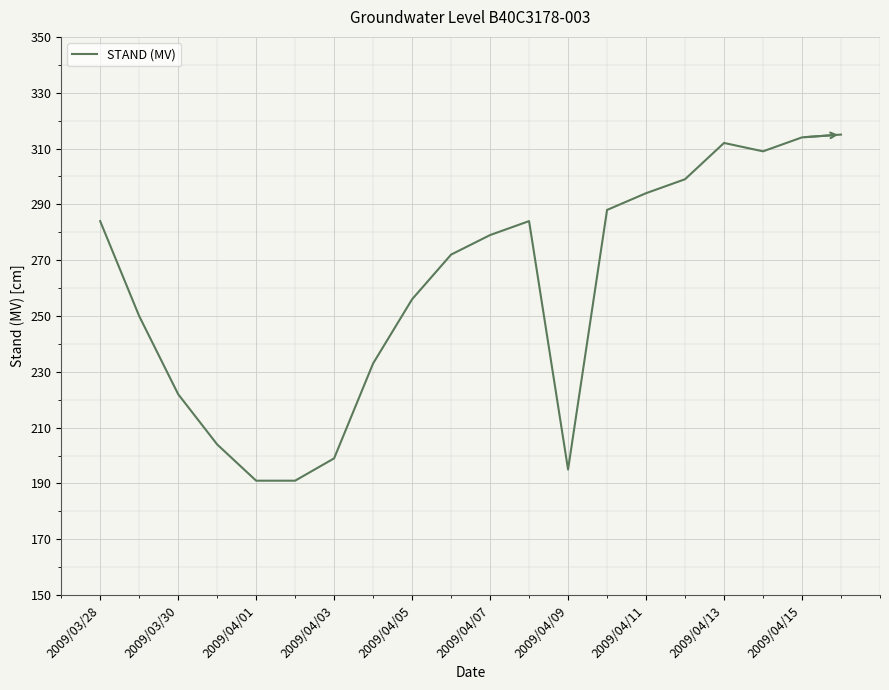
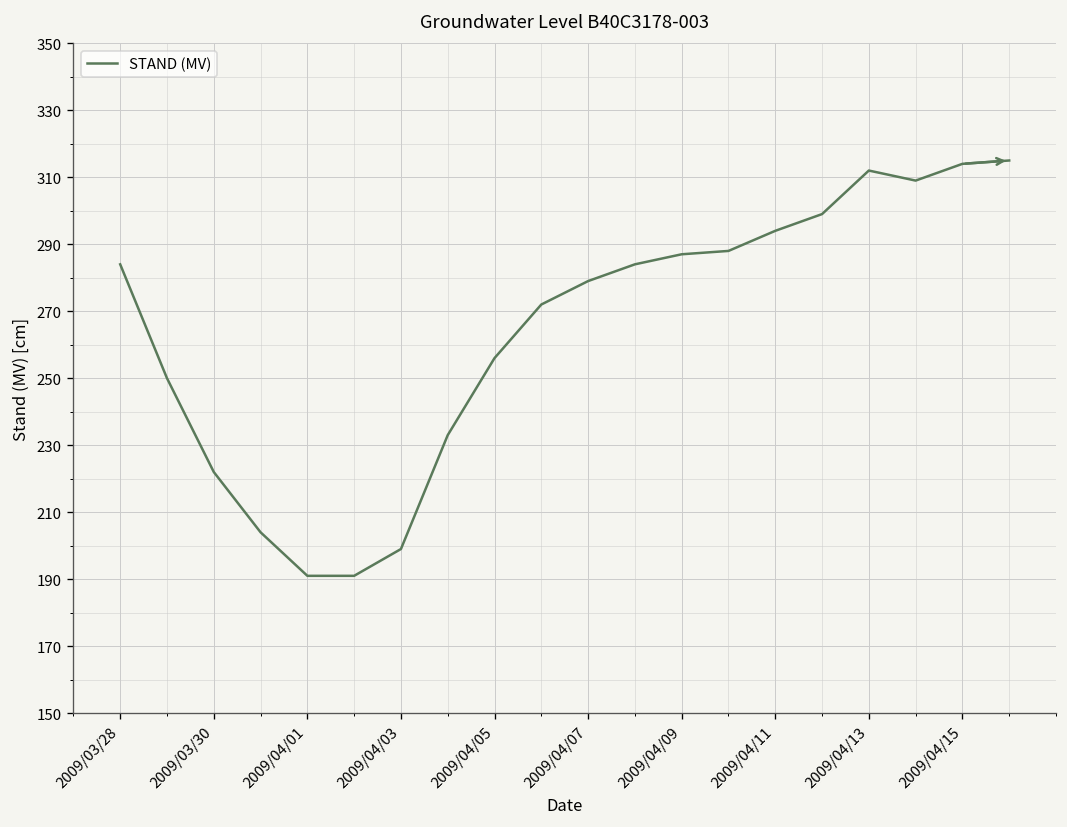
2009/04/09: 195 -> 287
